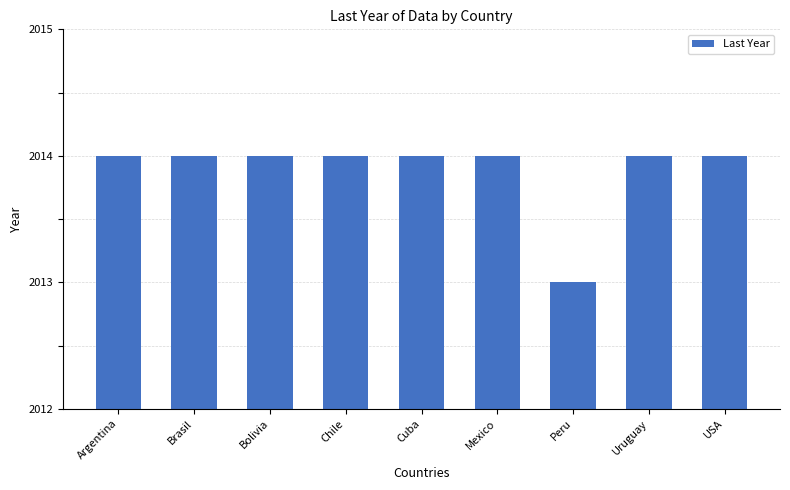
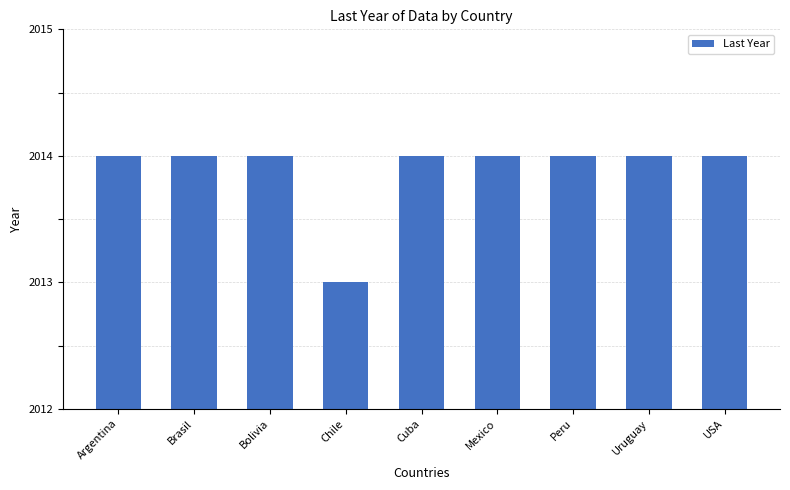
Chile: 2014 -> 2013
Peru: 2013 -> 2014
